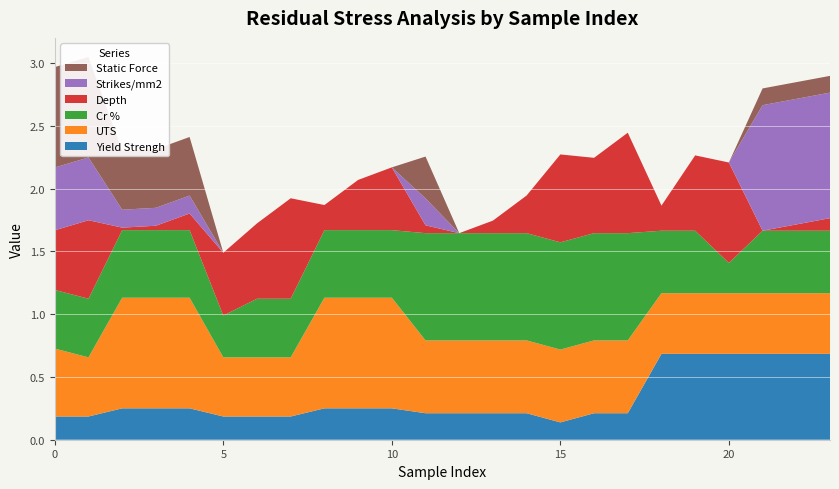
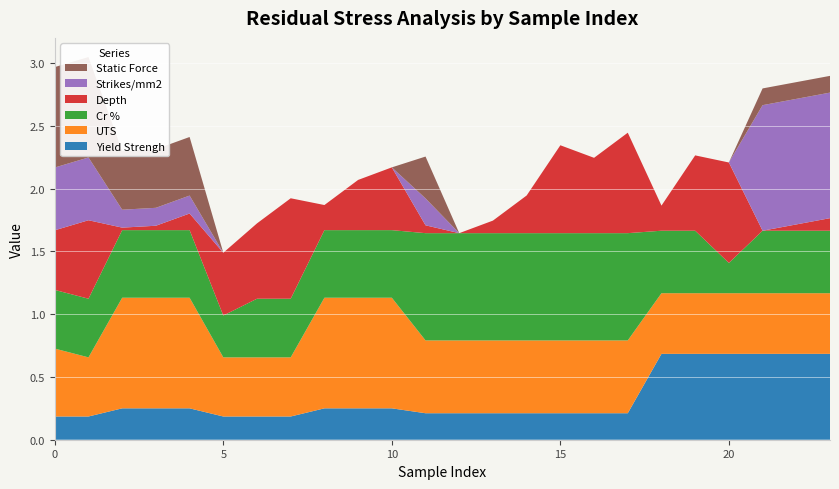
Yield Strengh, 15: 0.14 -> 0.21
